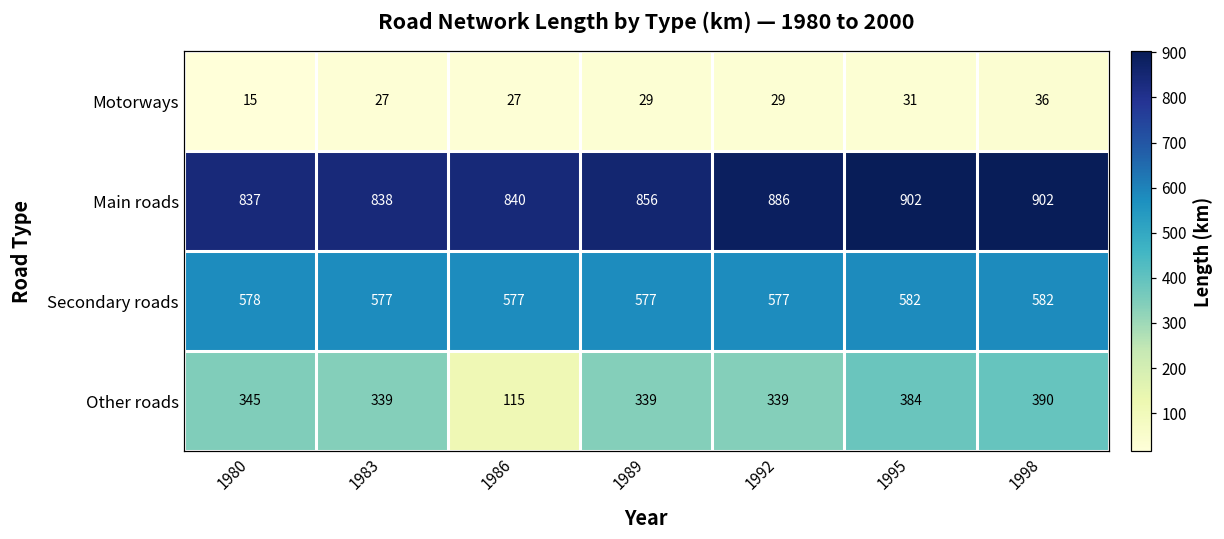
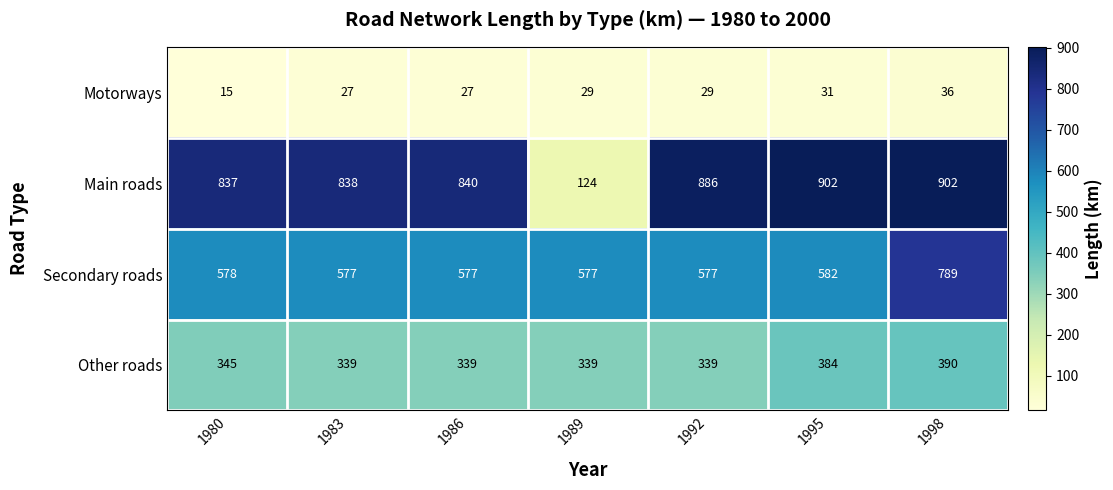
Main roads, 1989: 856 -> 124
Secondary roads, 1998: 582 -> 789
Other roads, 1986: 115 -> 339
